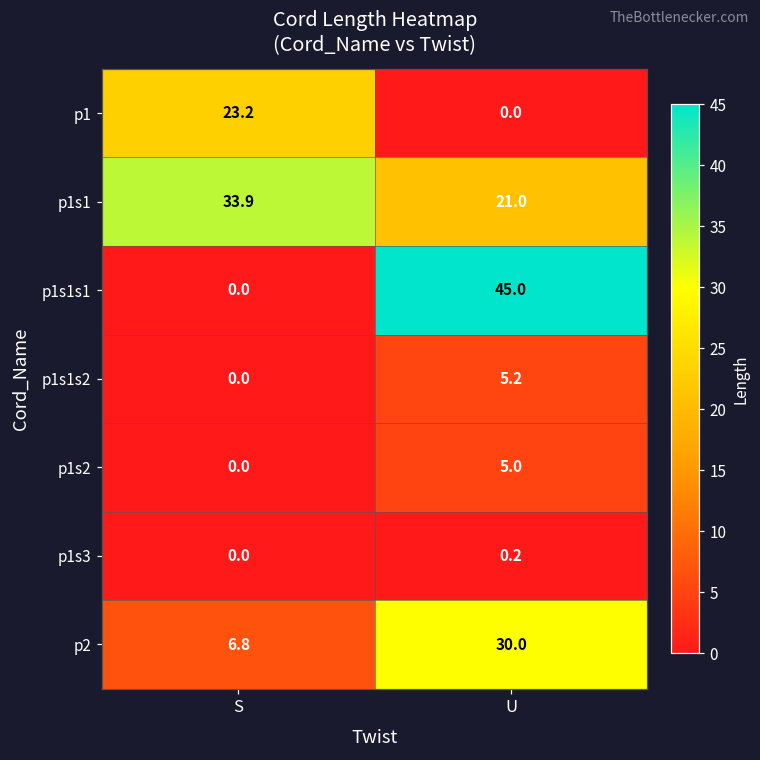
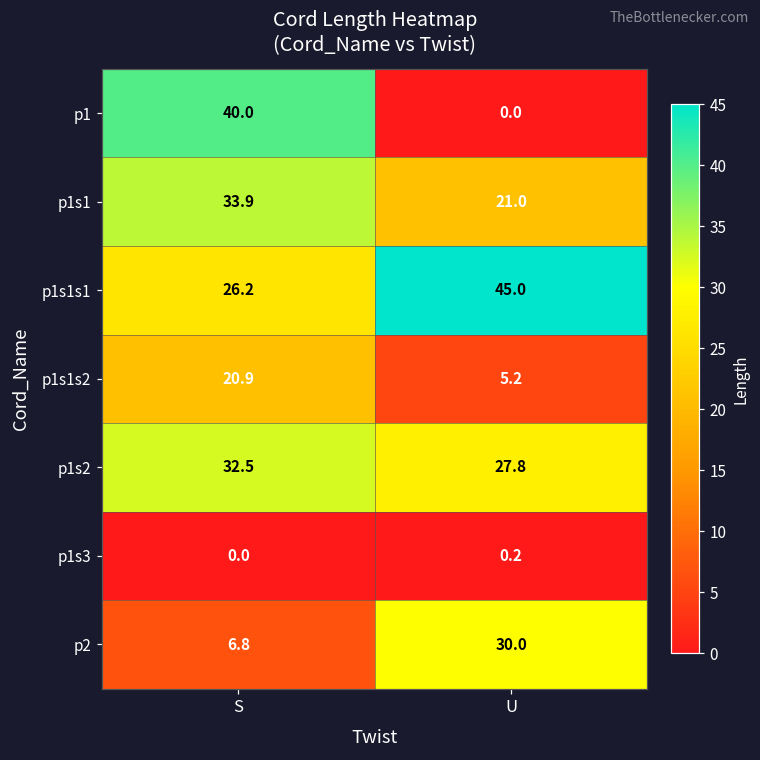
p1, S: 23.2 -> 40.0
p1s1s1, S: 0.0 -> 26.2
p1s1s2, S: 0.0 -> 20.9
p1s2, S: 0.0 -> 32.5
p1s2, U: 5.0 -> 27.8
